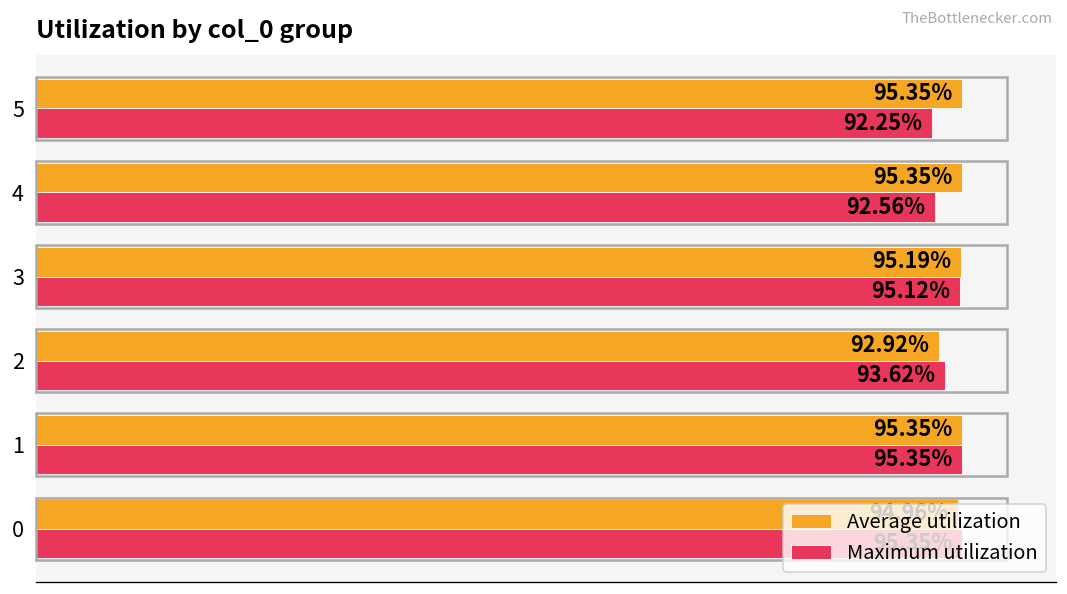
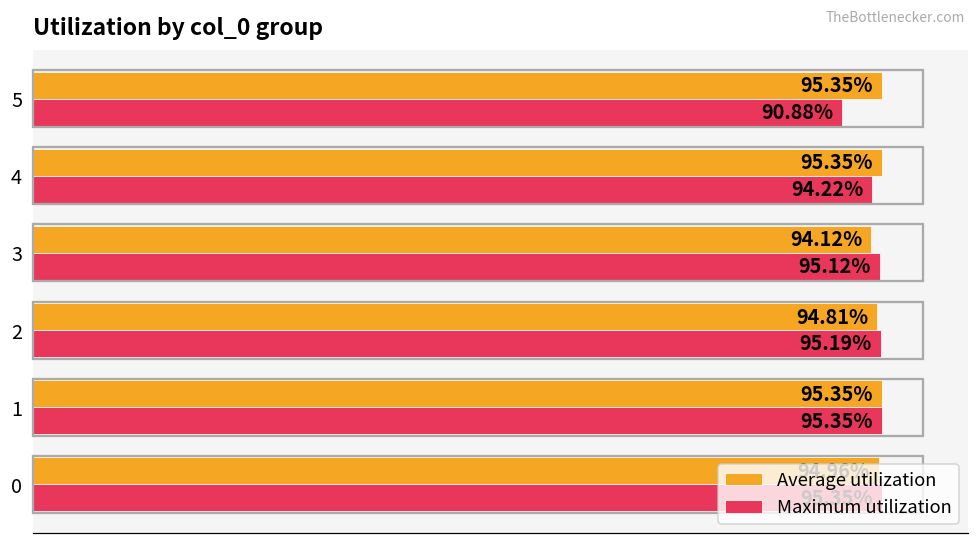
Maximum utilization, 5: 92.25% -> 90.88%
Maximum utilization, 4: 92.56% -> 94.22%
Average utilization, 3: 95.19% -> 94.12%
Average utilization, 2: 92.92% -> 94.81%
Maximum utilization, 2: 93.62% -> 95.19%
